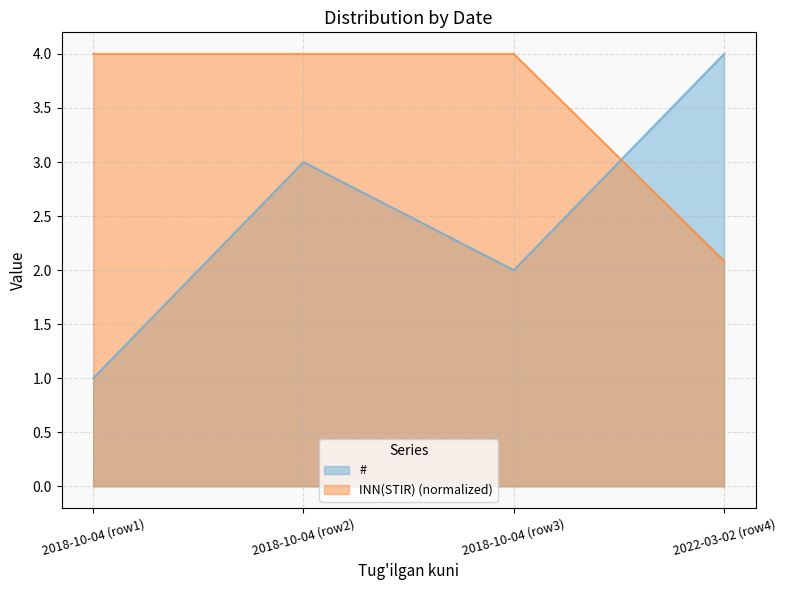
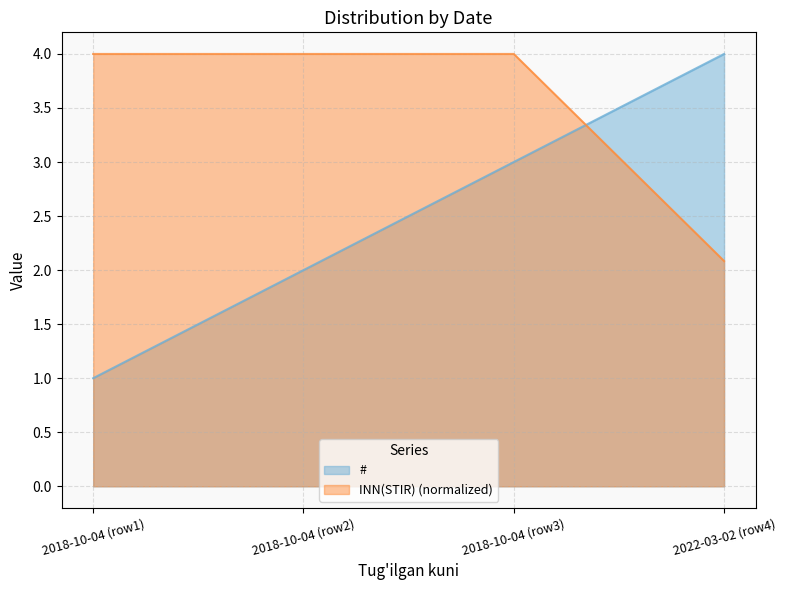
#, 2018-10-04 (row2): 3 -> 2
#, 2018-10-04 (row3): 2 -> 3
